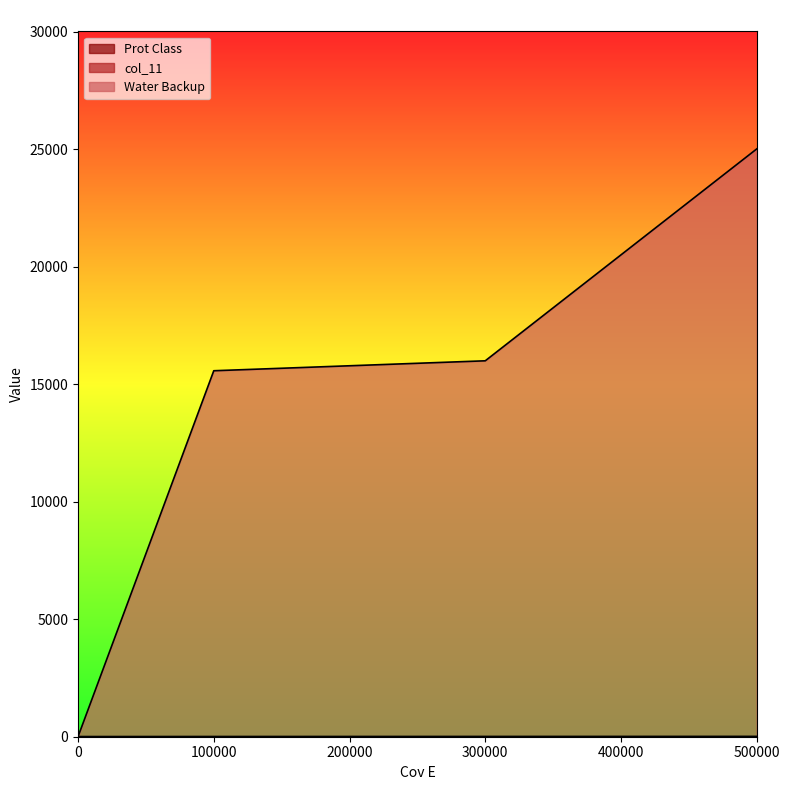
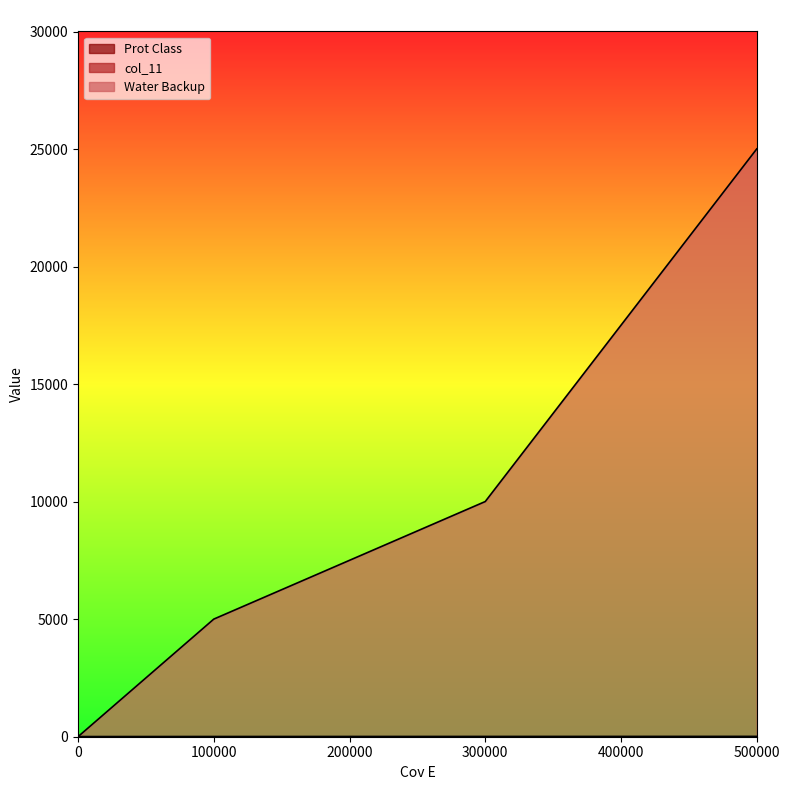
Water Backup, 100000: 15600 -> 5000
Water Backup, 300000: 16000 -> 10000
